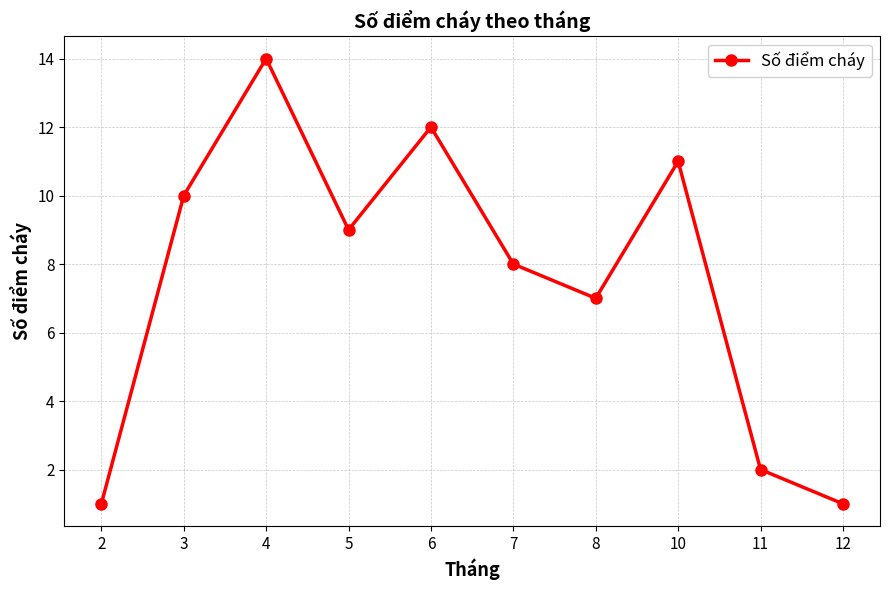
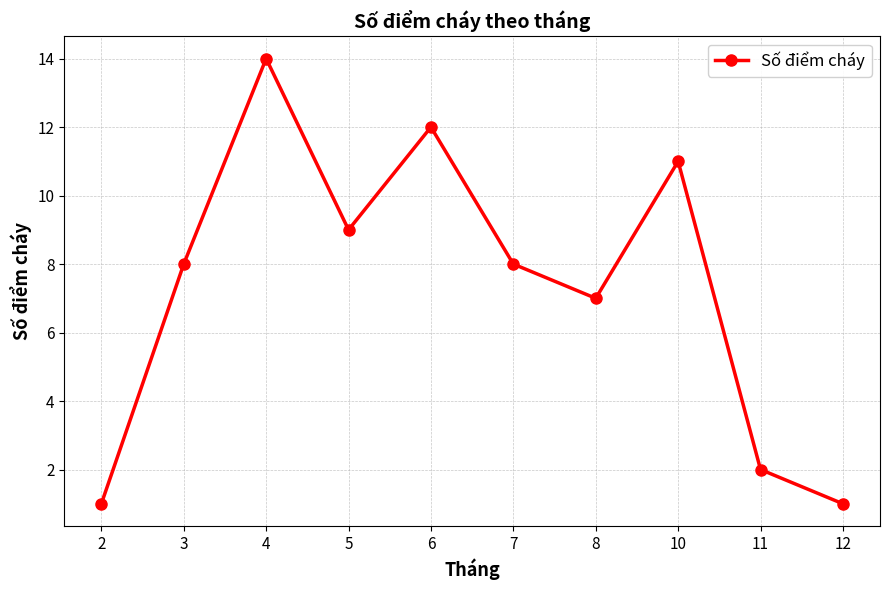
3: 10 -> 8
